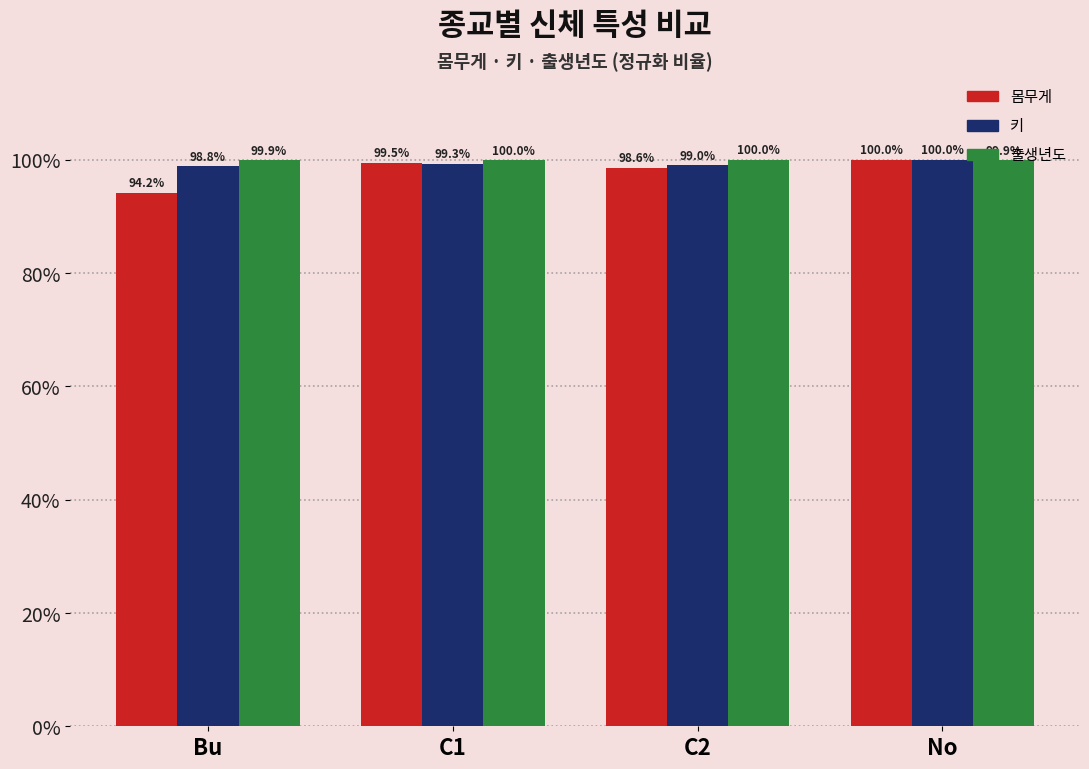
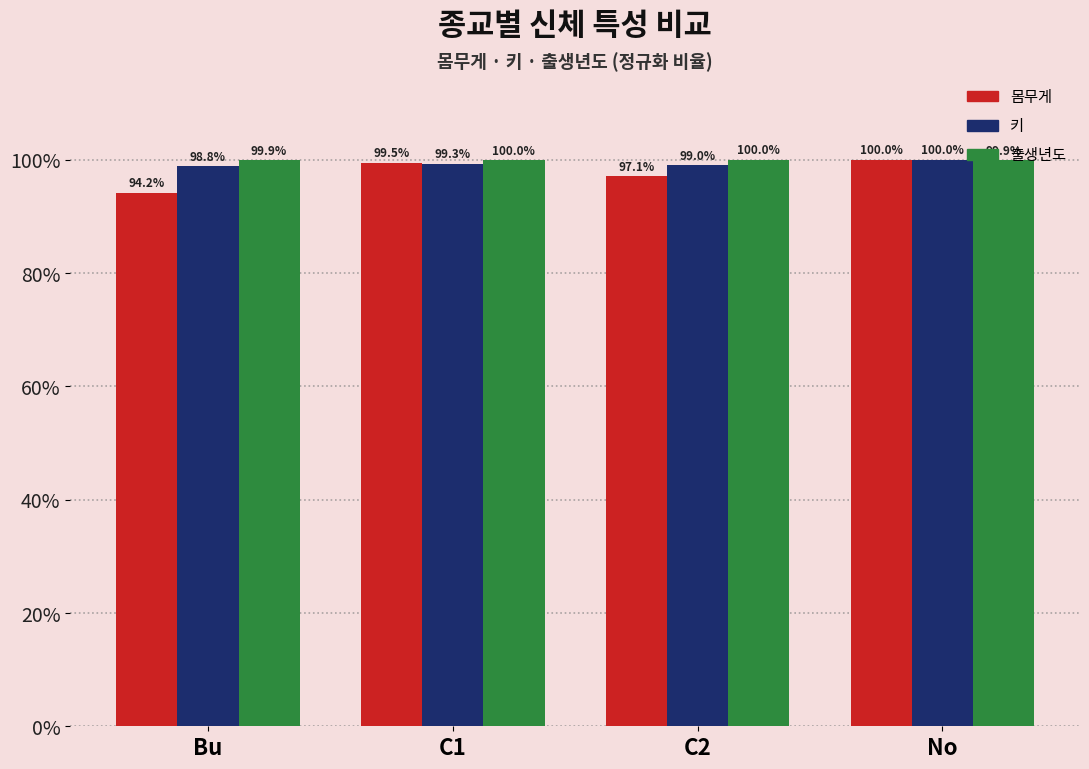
몸무게, C2: 98.6% -> 97.1%
